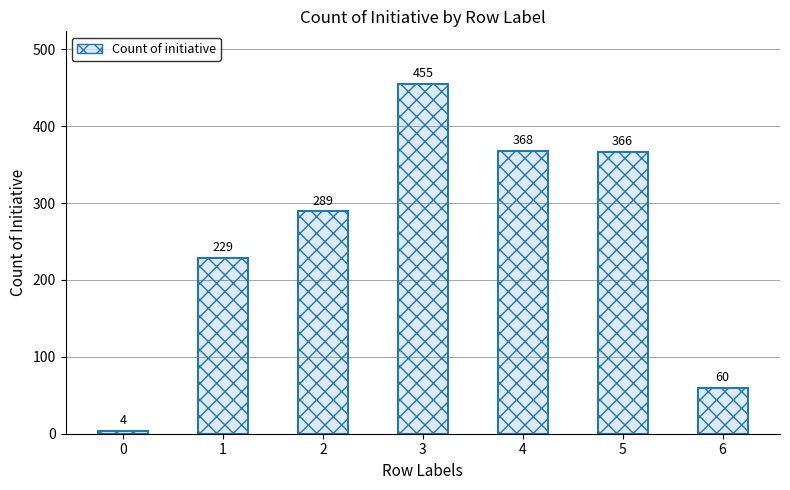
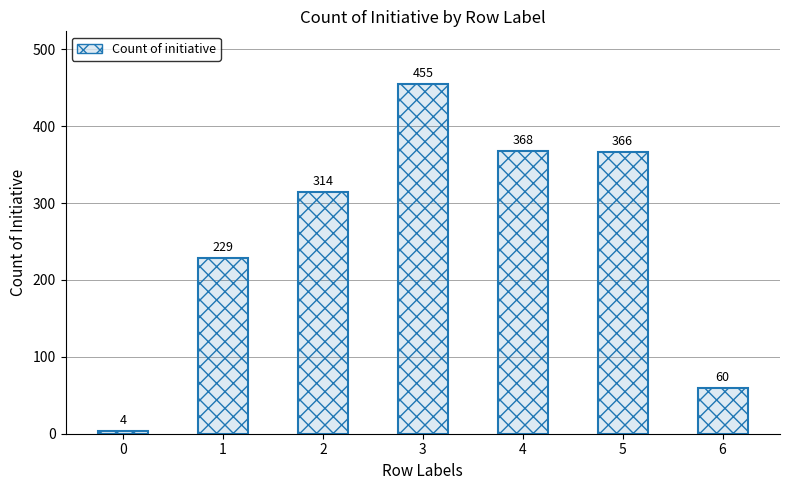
2: 289 -> 314
